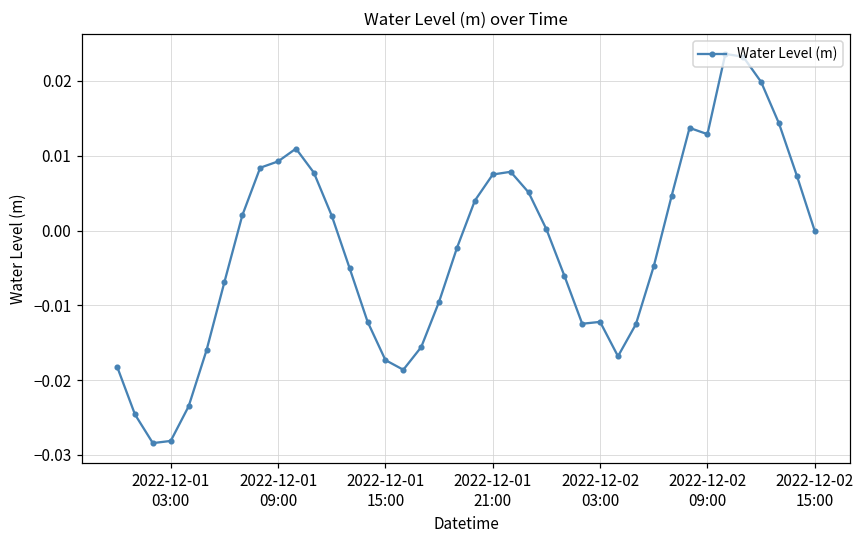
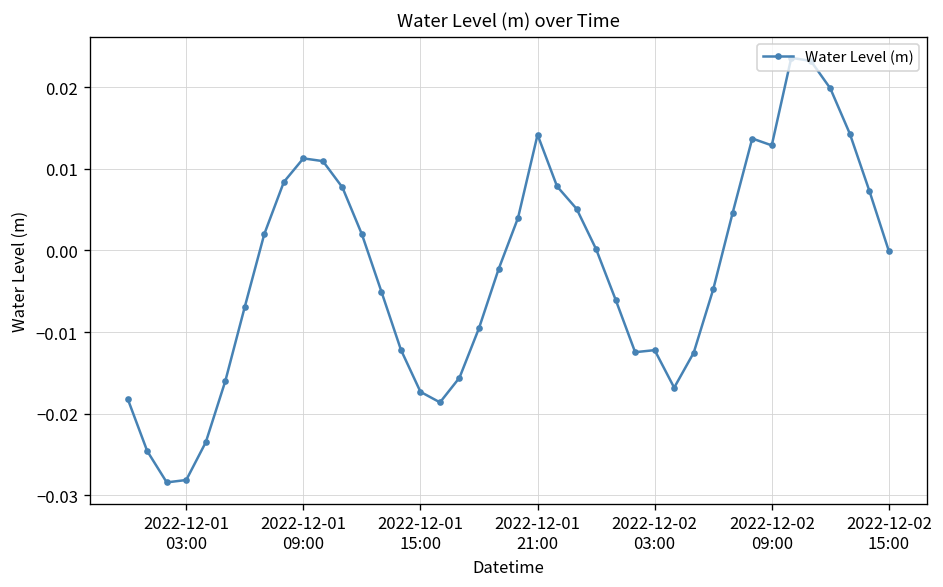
2022-12-01 09:00: 0.009 -> 0.011
2022-12-01 21:00: 0.007 -> 0.014
